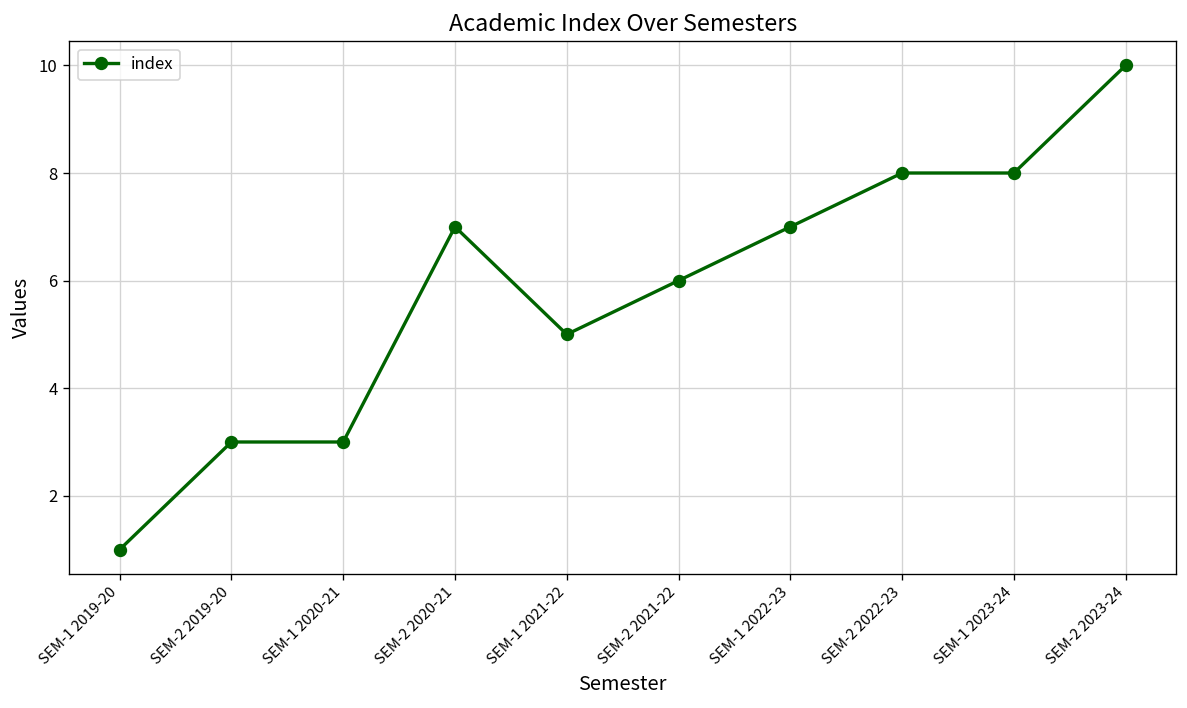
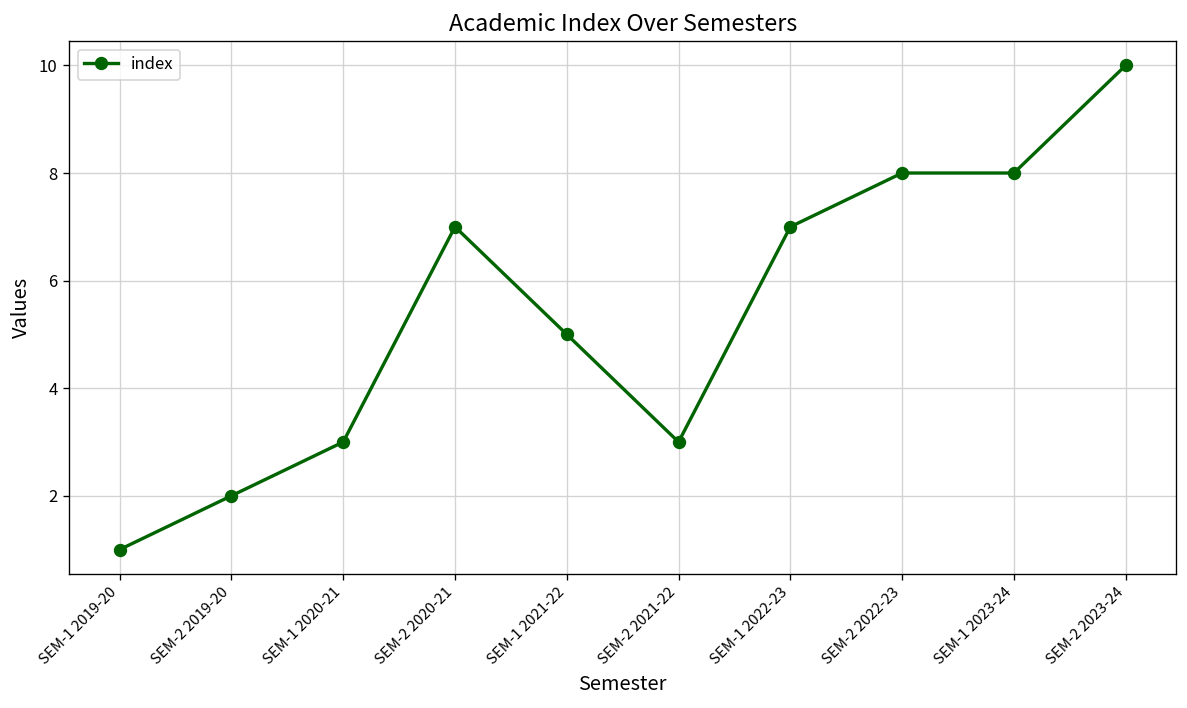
SEM-2 2019-20: 3 -> 2
SEM-2 2021-22: 6 -> 3
